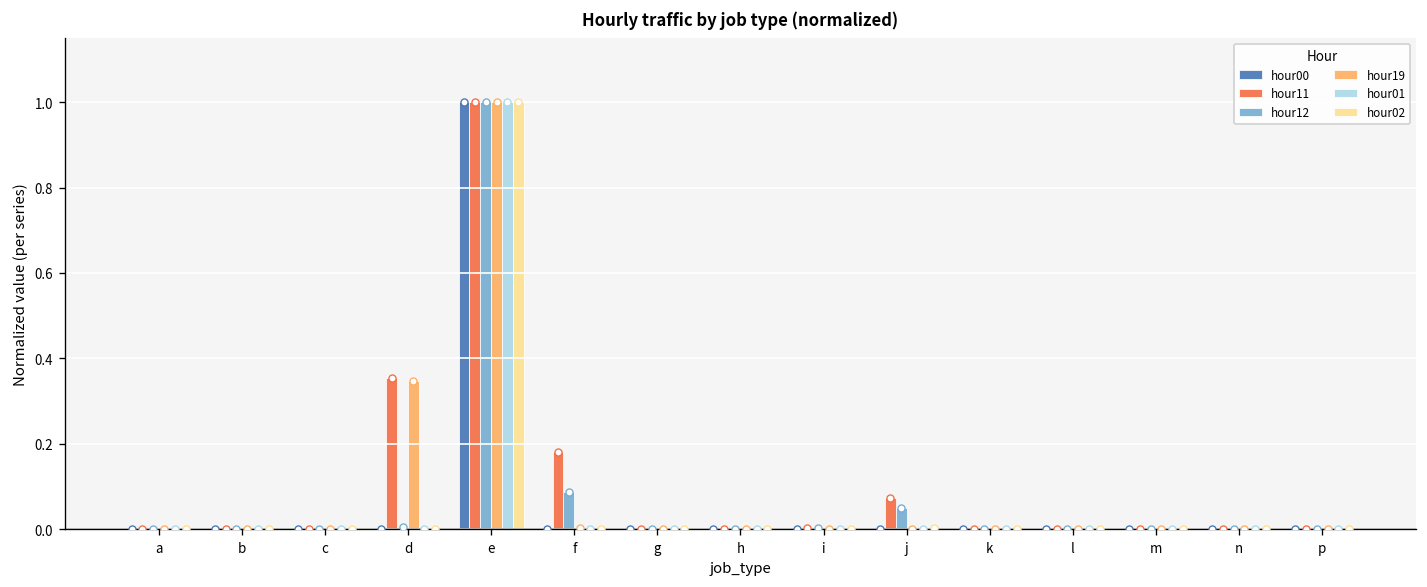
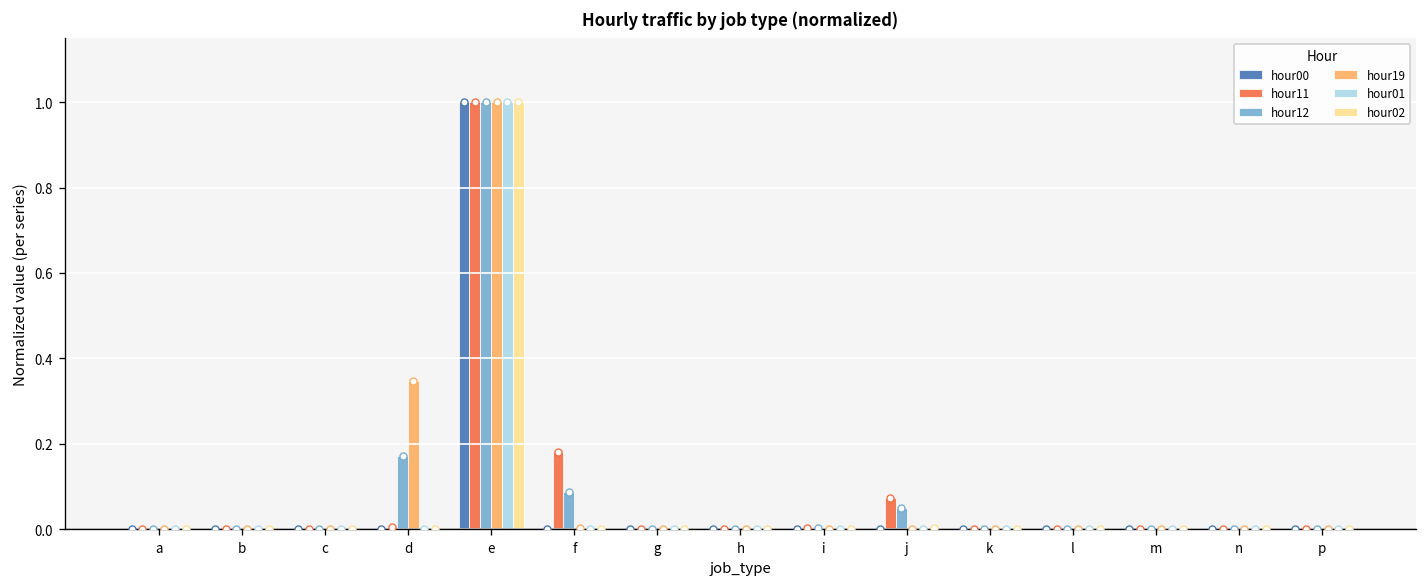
hour11, d: 0.35 -> 0.01
hour12, d: 0.00 -> 0.17
